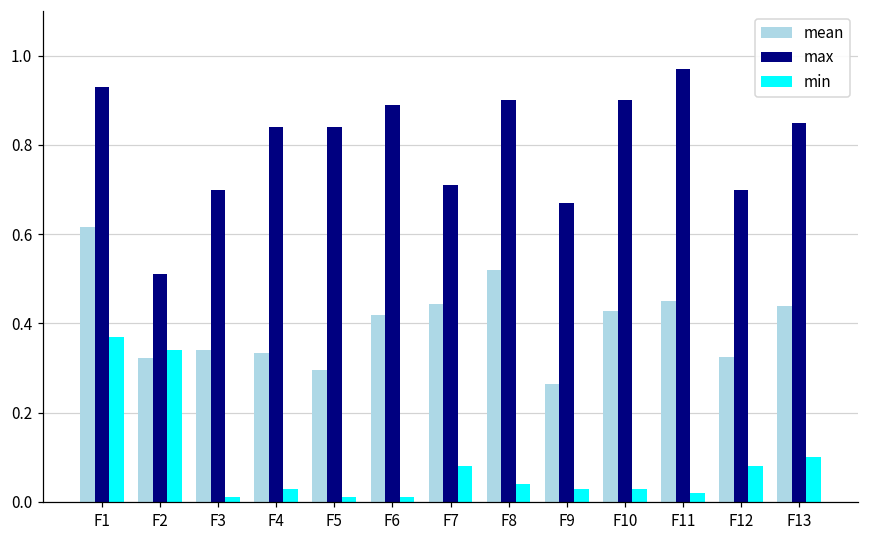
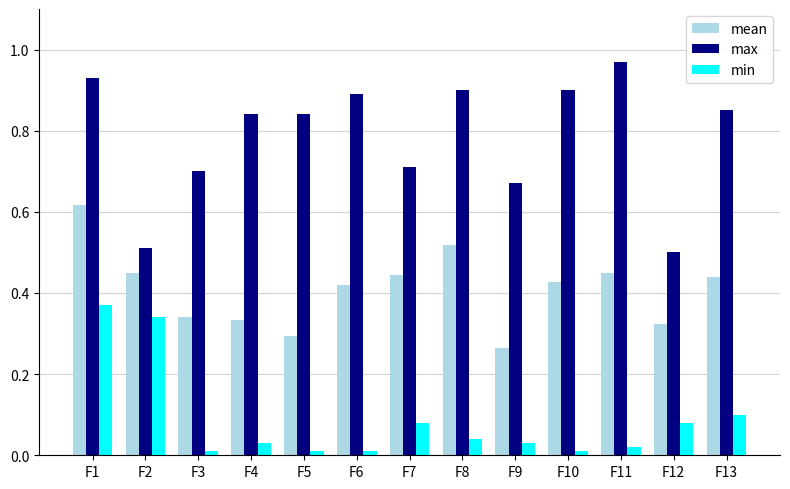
mean, F2: 0.32 -> 0.45
min, F10: 0.03 -> 0.01
max, F12: 0.7 -> 0.5
